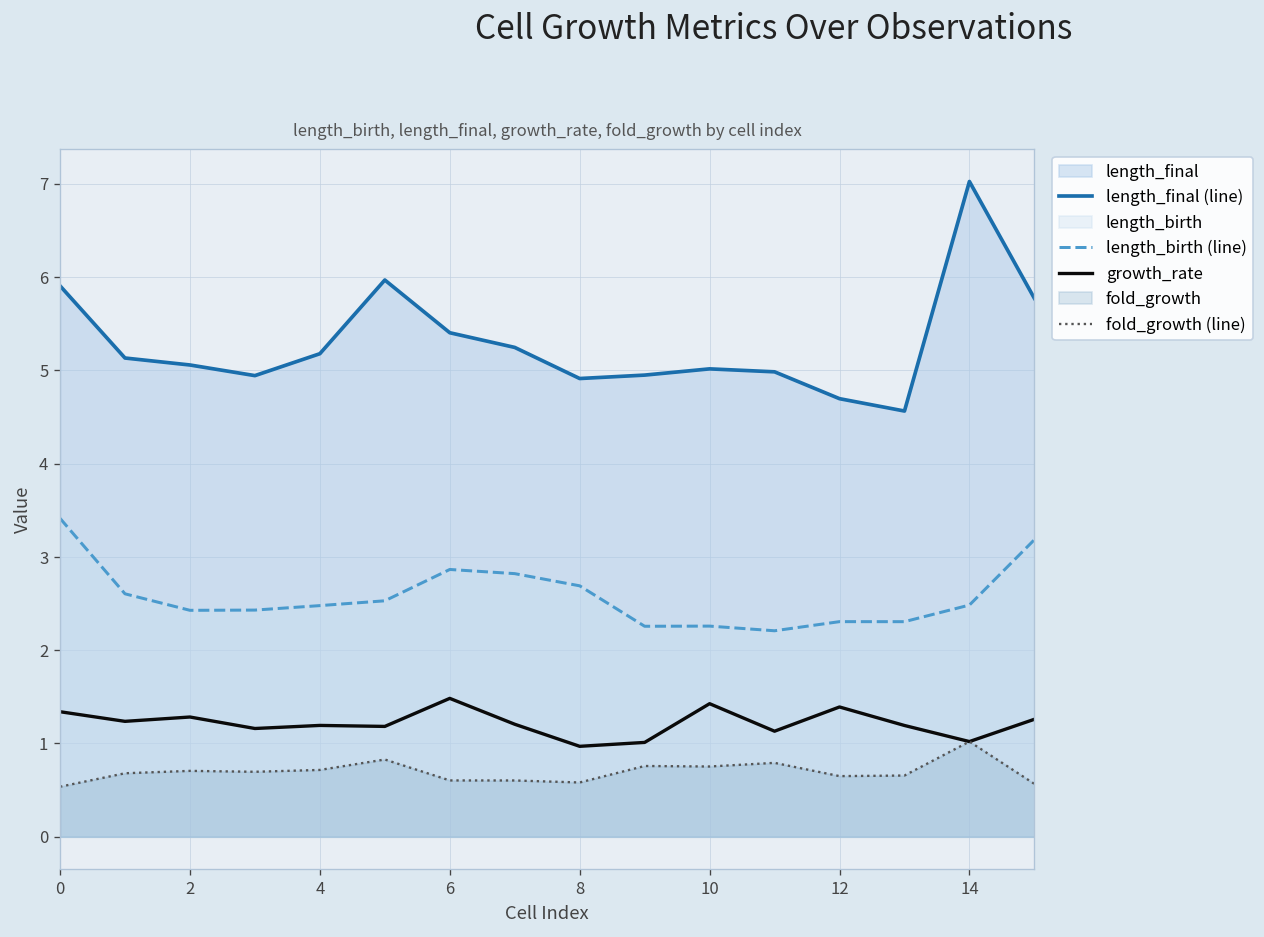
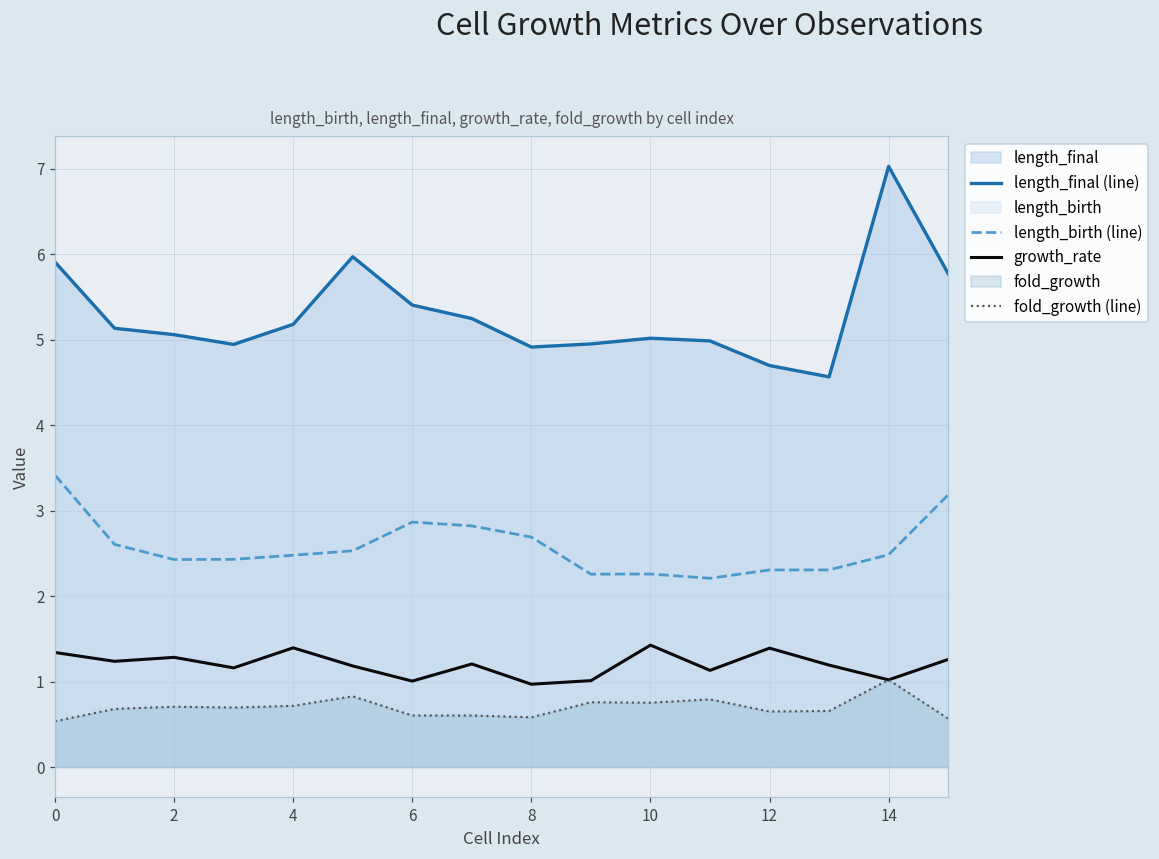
growth_rate, 4: 1.2 -> 1.4
growth_rate, 6: 1.5 -> 1.0
